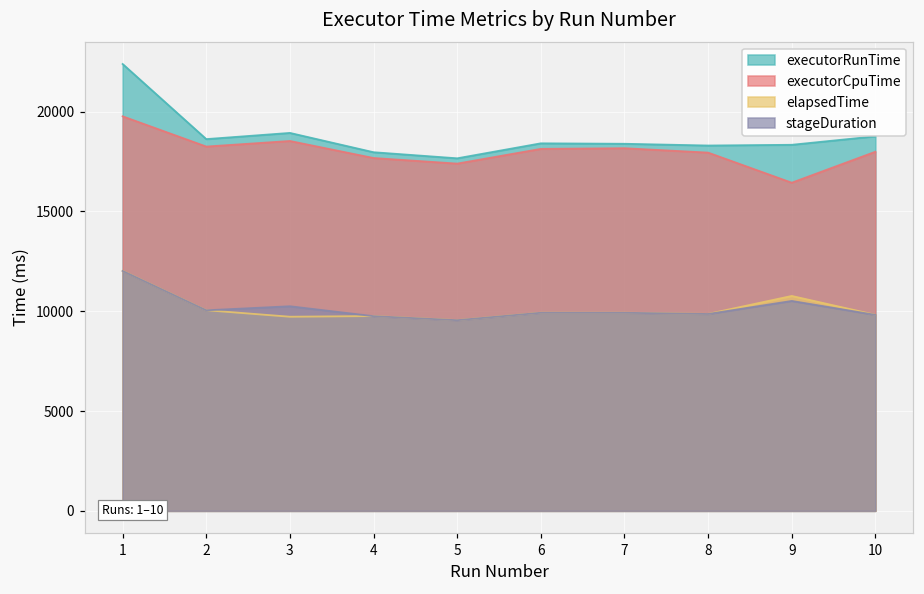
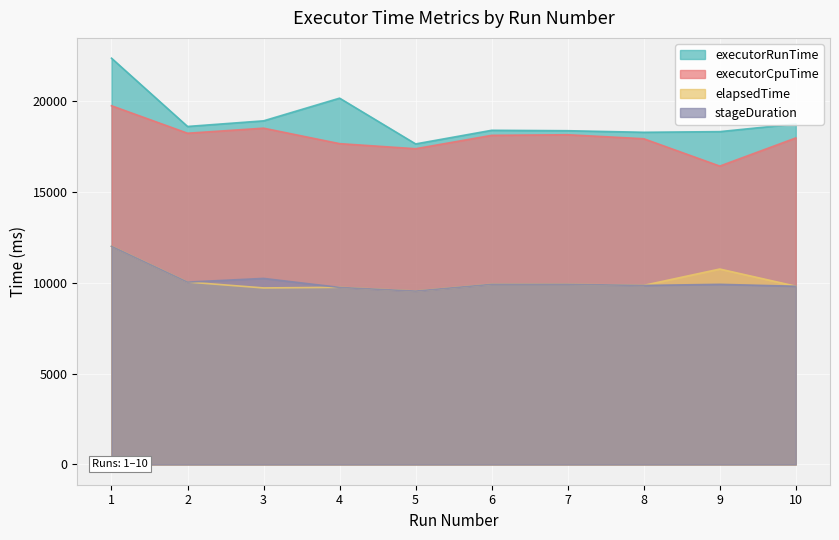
executorRunTime, 4: 18000 -> 20200
stageDuration, 9: 10500 -> 9900
